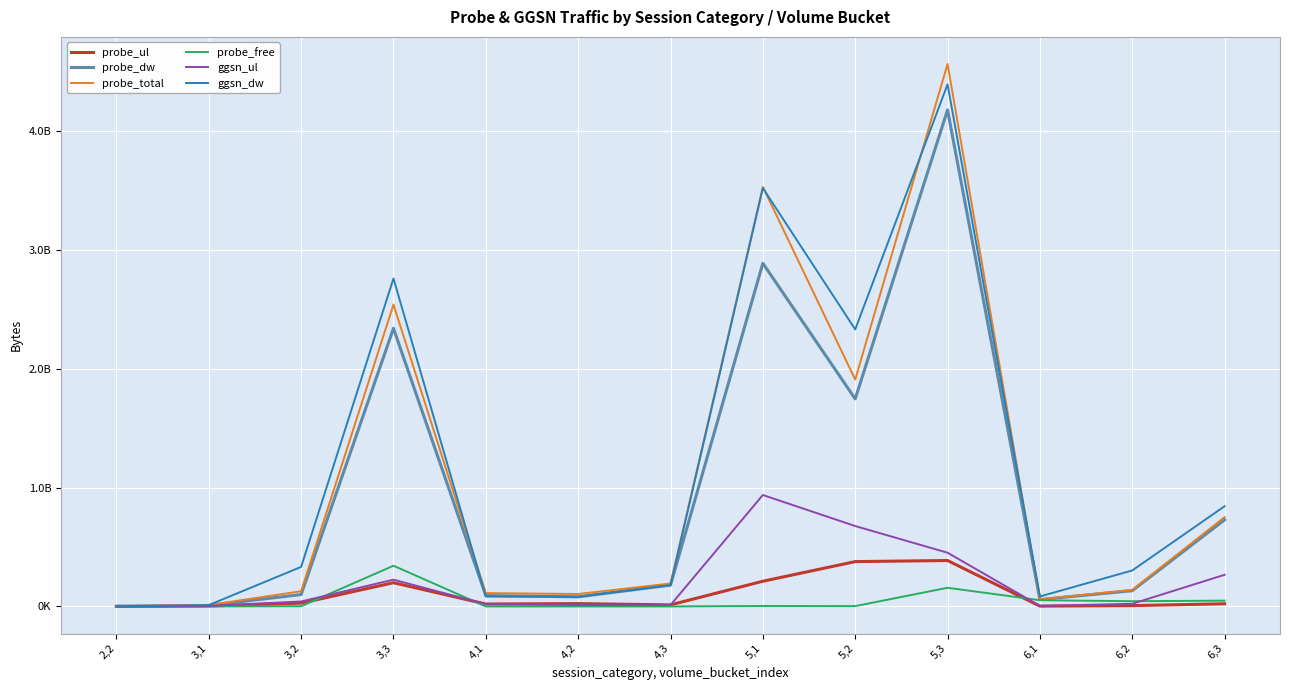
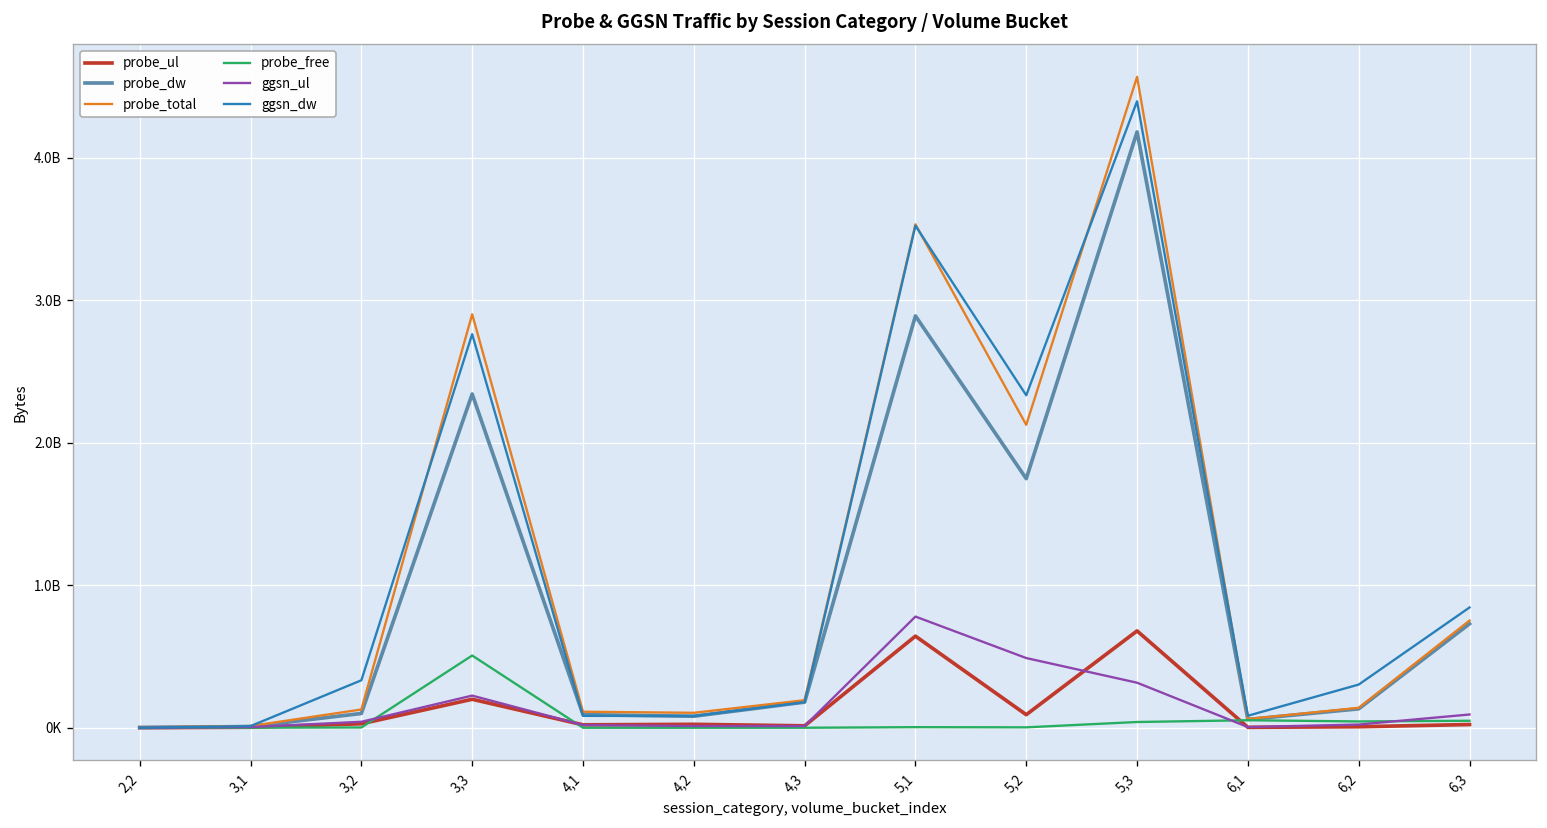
probe_total, 3,3: 2540000000 -> 2900000000
probe_free, 3,3: 340000000 -> 510000000
probe_ul, 5,1: 210000000 -> 640000000
ggsn_ul, 5,1: 940000000 -> 780000000
probe_ul, 5,2: 380000000 -> 90000000
probe_total, 5,2: 1910000000 -> 2130000000
ggsn_ul, 5,2: 680000000 -> 490000000
probe_ul, 5,3: 390000000 -> 680000000
probe_free, 5,3: 160000000 -> 40000000
ggsn_ul, 5,3: 450000000 -> 320000000
ggsn_ul, 6,3: 270000000 -> 90000000
